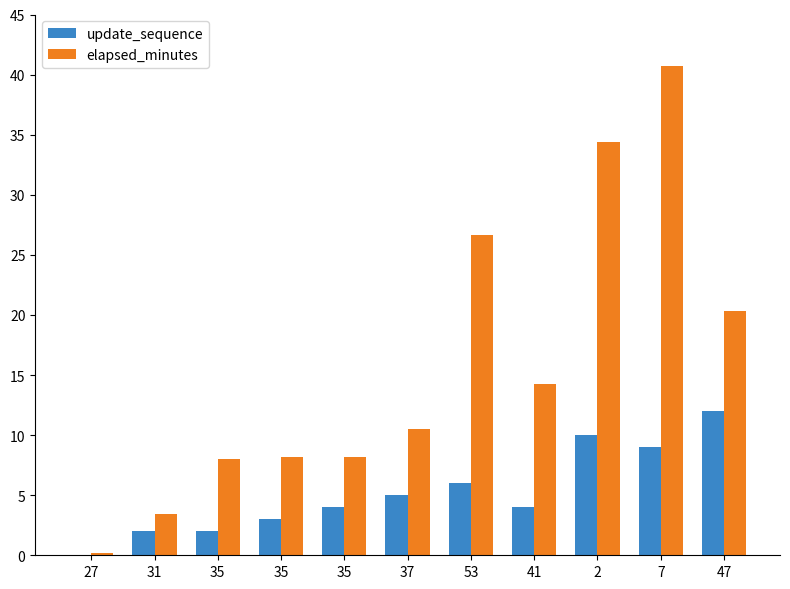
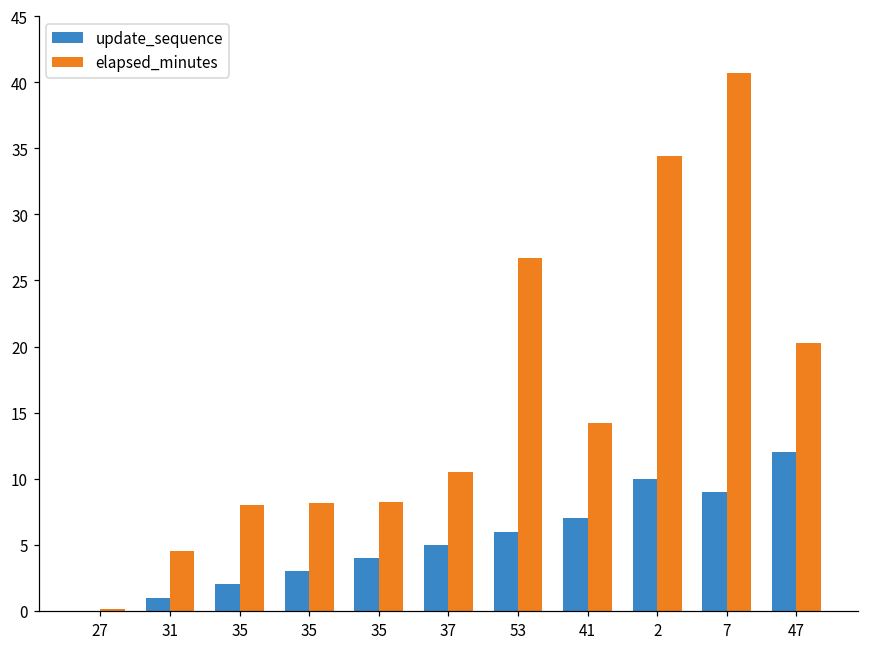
update_sequence, 31: 2 -> 1
elapsed_minutes, 31: 3.5 -> 4.6
update_sequence, 41: 4 -> 7
